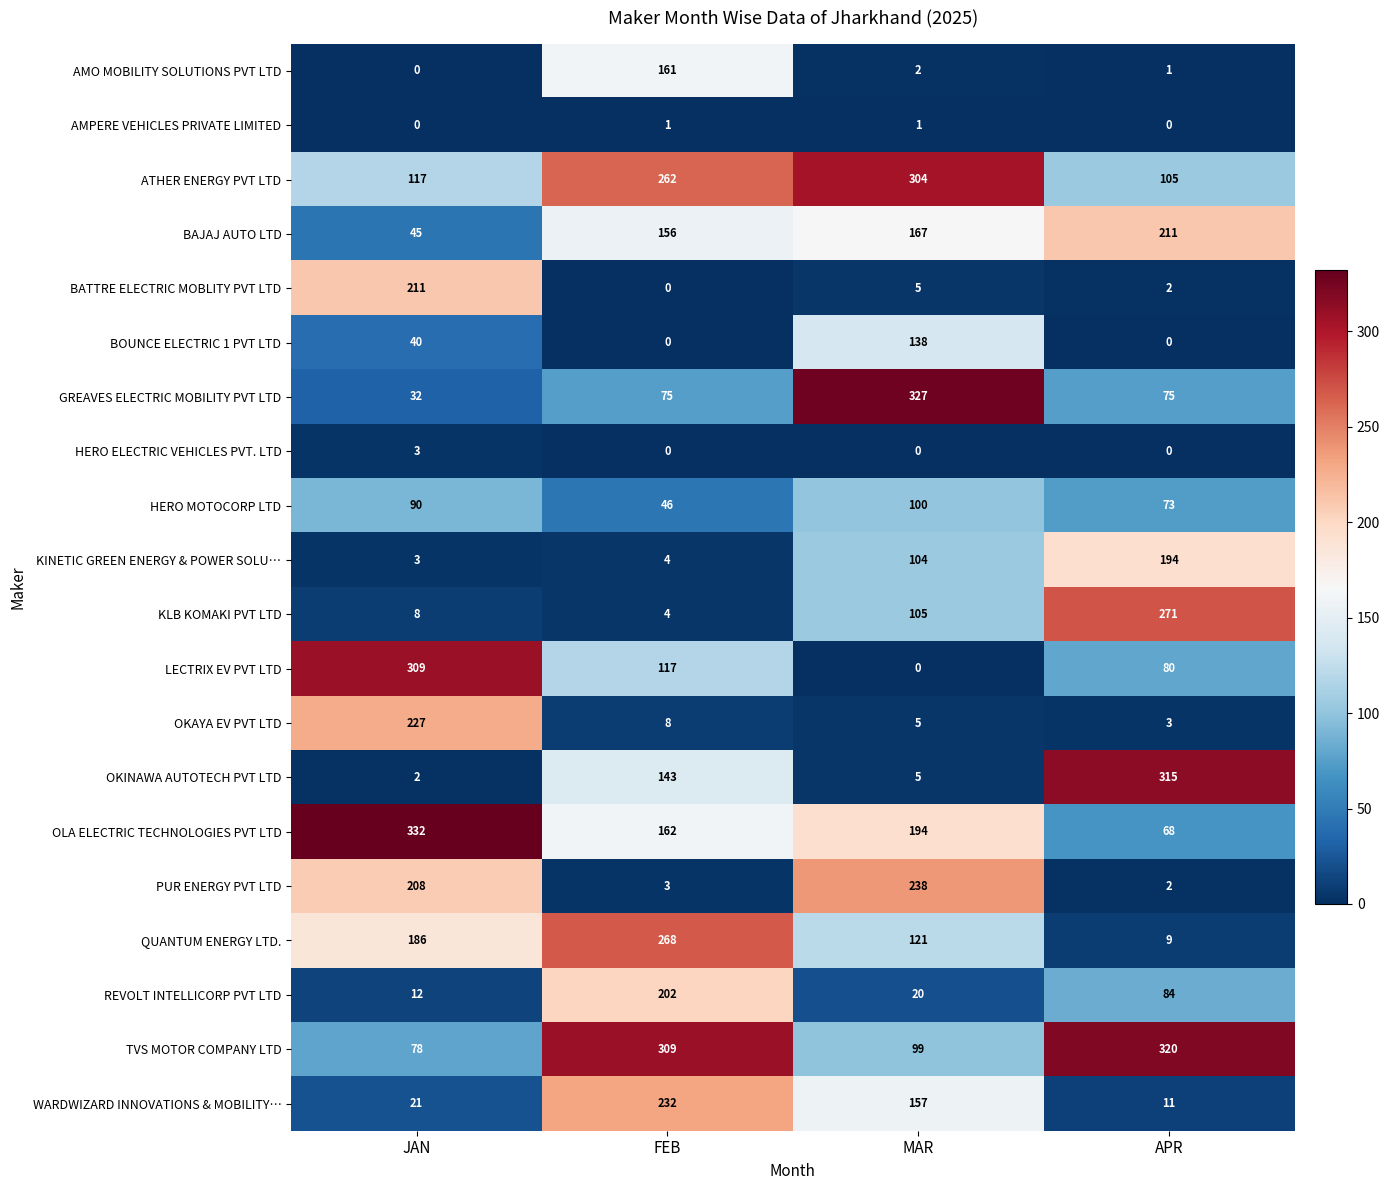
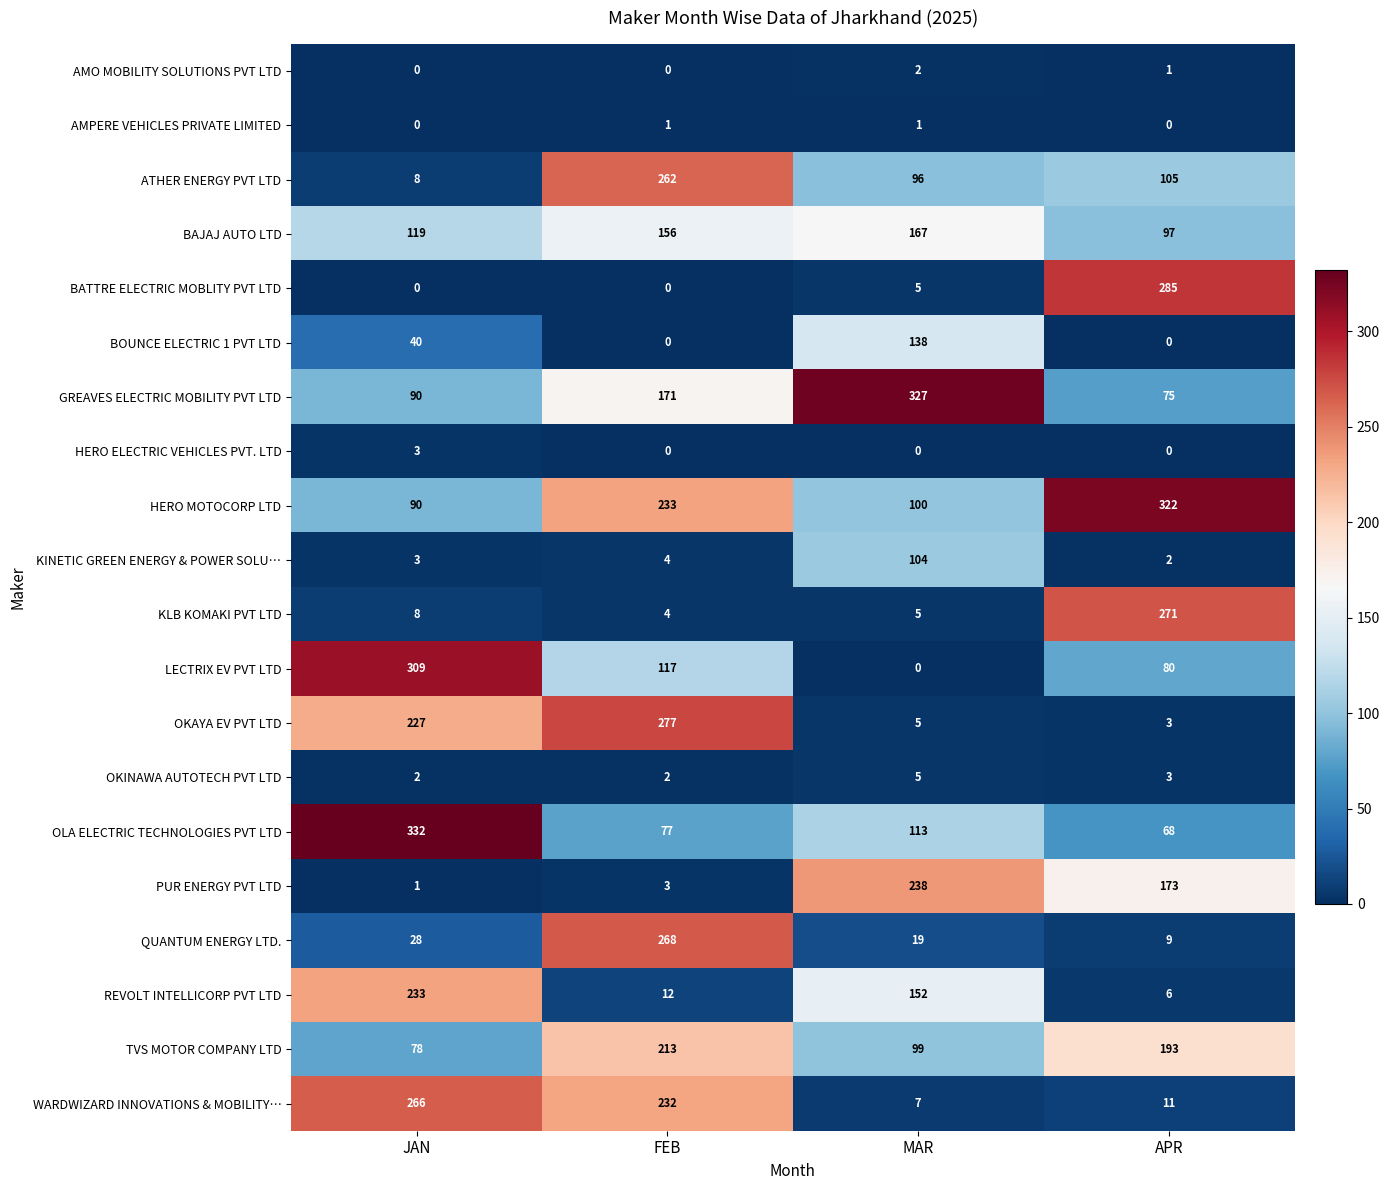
AMO MOBILITY SOLUTIONS PVT LTD, FEB: 161 -> 0
ATHER ENERGY PVT LTD, JAN: 117 -> 8
ATHER ENERGY PVT LTD, MAR: 304 -> 96
BAJAJ AUTO LTD, JAN: 45 -> 119
BAJAJ AUTO LTD, APR: 211 -> 97
BATTRE ELECTRIC MOBLITY PVT LTD, JAN: 211 -> 0
BATTRE ELECTRIC MOBLITY PVT LTD, APR: 2 -> 285
GREAVES ELECTRIC MOBILITY PVT LTD, JAN: 32 -> 90
GREAVES ELECTRIC MOBILITY PVT LTD, FEB: 75 -> 171
HERO MOTOCORP LTD, FEB: 46 -> 233
HERO MOTOCORP LTD, APR: 73 -> 322
KINETIC GREEN ENERGY & POWER SOLU…, APR: 194 -> 2
KLB KOMAKI PVT LTD, MAR: 105 -> 5
OKAYA EV PVT LTD, FEB: 8 -> 277
OKINAWA AUTOTECH PVT LTD, FEB: 143 -> 2
OKINAWA AUTOTECH PVT LTD, APR: 315 -> 3
OLA ELECTRIC TECHNOLOGIES PVT LTD, FEB: 162 -> 77
OLA ELECTRIC TECHNOLOGIES PVT LTD, MAR: 194 -> 113
PUR ENERGY PVT LTD, JAN: 208 -> 1
PUR ENERGY PVT LTD, APR: 2 -> 173
QUANTUM ENERGY LTD., JAN: 186 -> 28
QUANTUM ENERGY LTD., MAR: 121 -> 19
REVOLT INTELLICORP PVT LTD, JAN: 12 -> 233
REVOLT INTELLICORP PVT LTD, FEB: 202 -> 12
REVOLT INTELLICORP PVT LTD, MAR: 20 -> 152
REVOLT INTELLICORP PVT LTD, APR: 84 -> 6
TVS MOTOR COMPANY LTD, FEB: 309 -> 213
TVS MOTOR COMPANY LTD, APR: 320 -> 193
WARDWIZARD INNOVATIONS & MOBILITY…, JAN: 21 -> 266
WARDWIZARD INNOVATIONS & MOBILITY…, MAR: 157 -> 7
